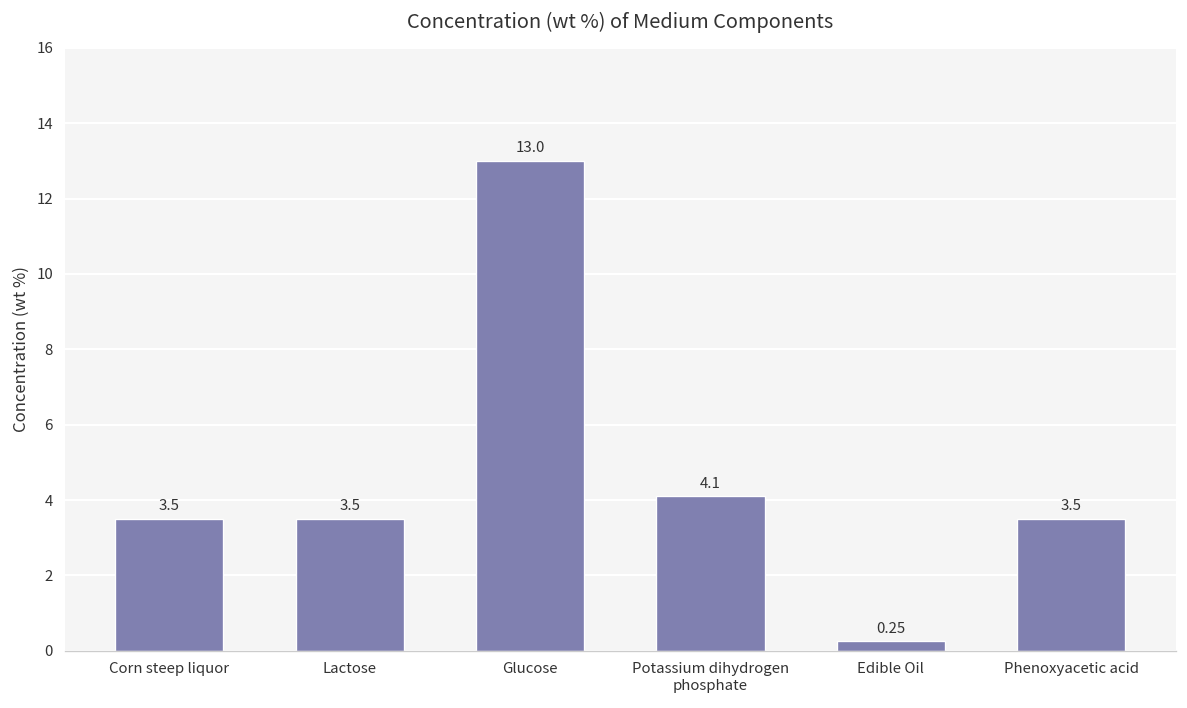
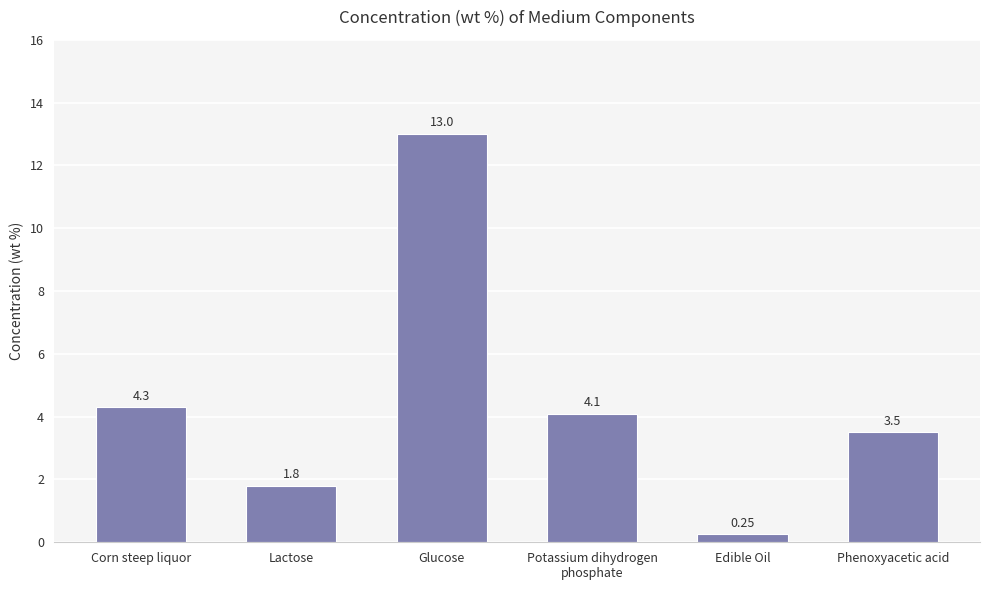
Corn steep liquor: 3.5 -> 4.3
Lactose: 3.5 -> 1.8
